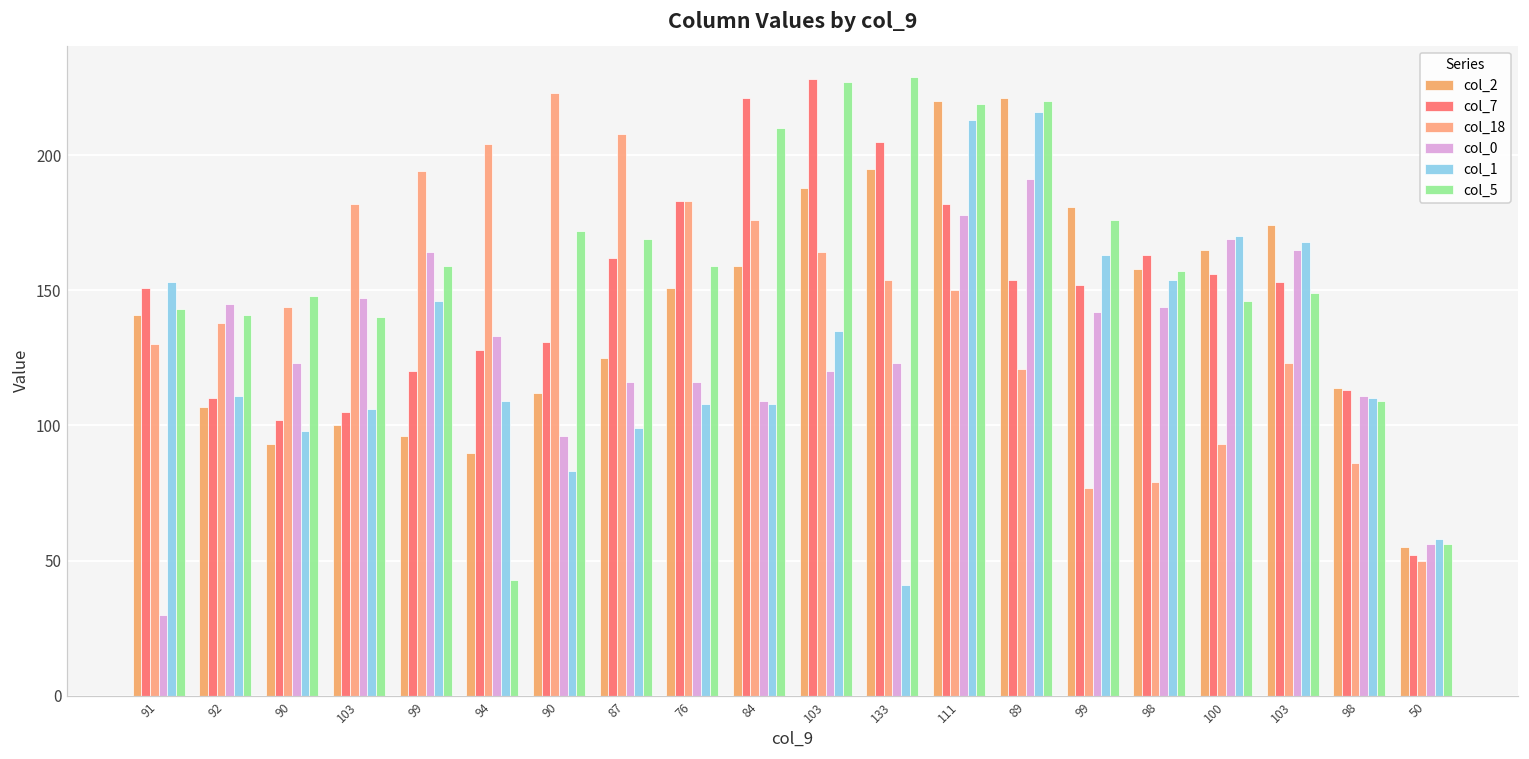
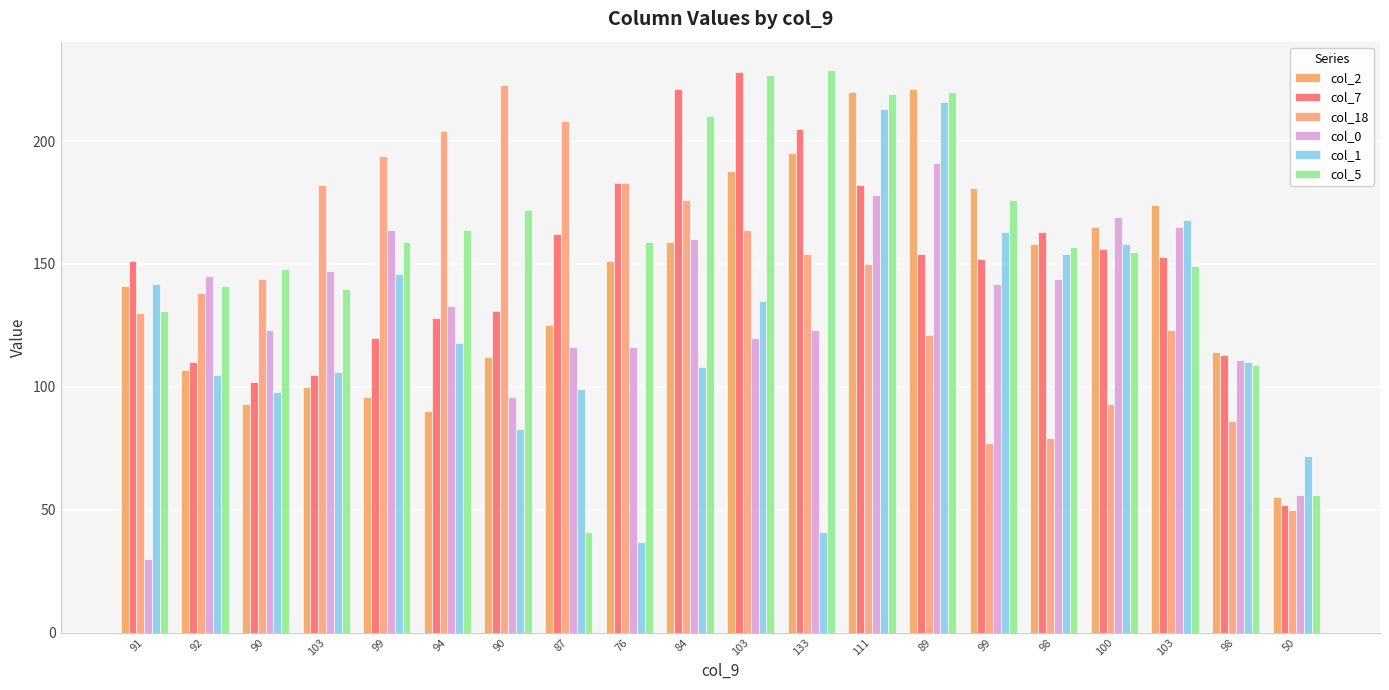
col_1, 91: 153 -> 142
col_5, 91: 143 -> 131
col_1, 92: 111 -> 105
col_1, 94: 109 -> 118
col_5, 94: 43 -> 164
col_5, 87: 169 -> 41
col_1, 76: 108 -> 37
col_0, 84: 109 -> 160
col_1, 100: 170 -> 158
col_5, 100: 146 -> 155
col_1, 50: 58 -> 72
